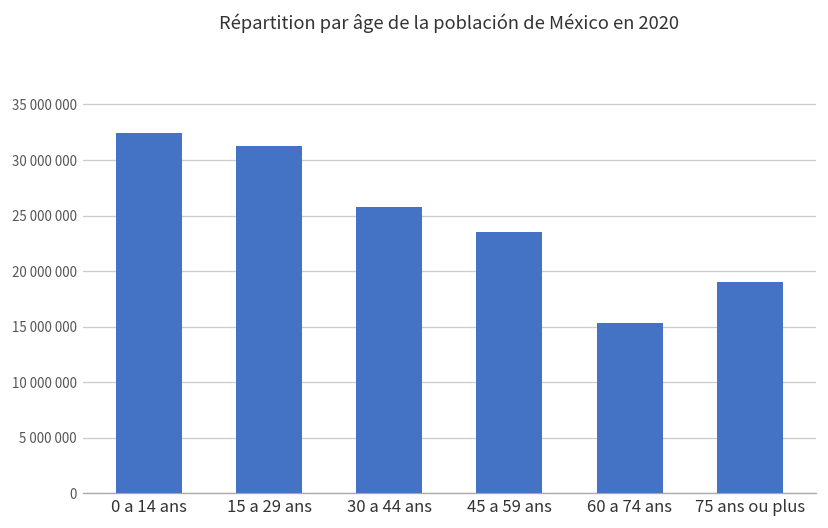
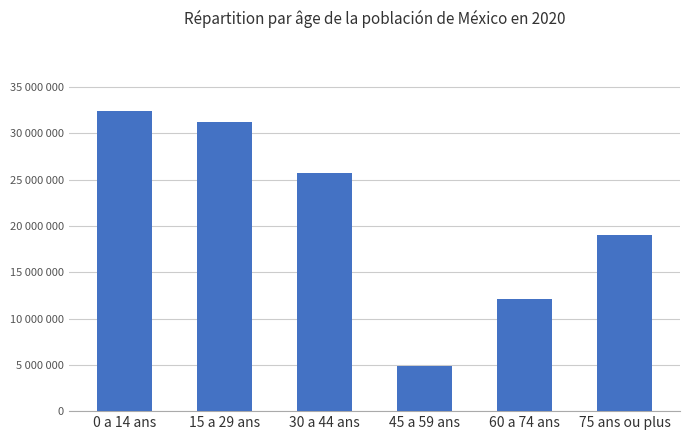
45 a 59 ans: 23000000 -> 5000000
60 a 74 ans: 15000000 -> 12000000
